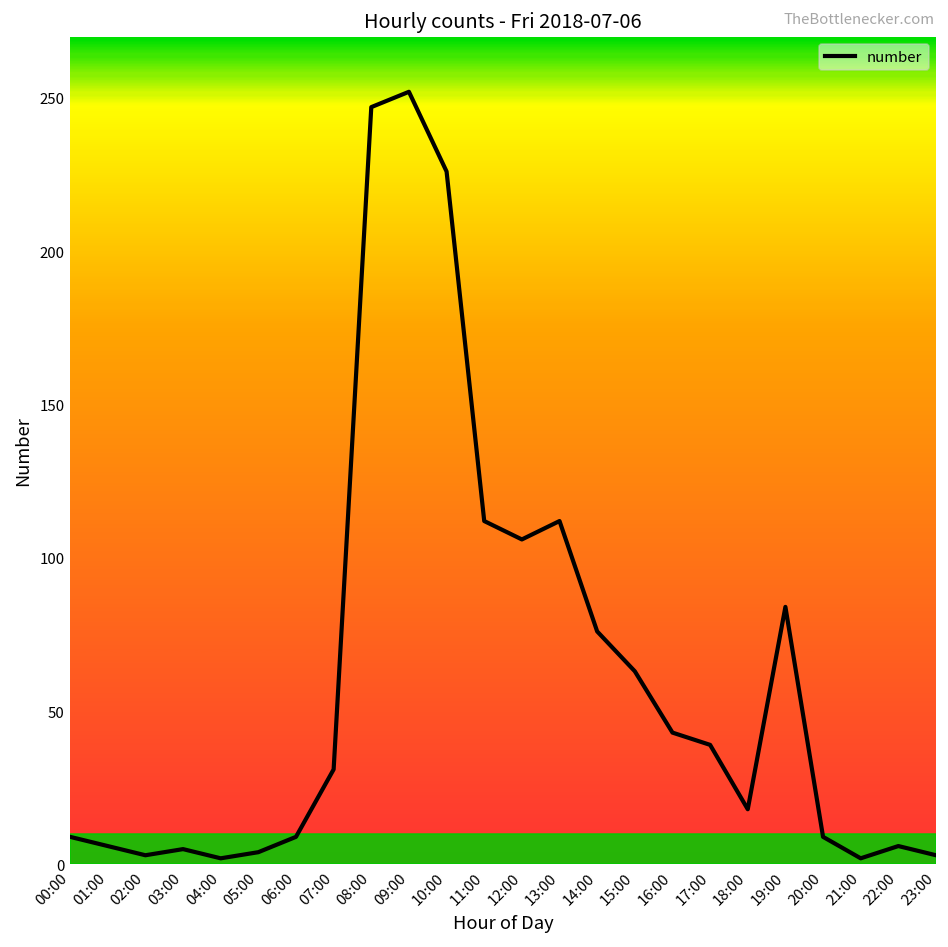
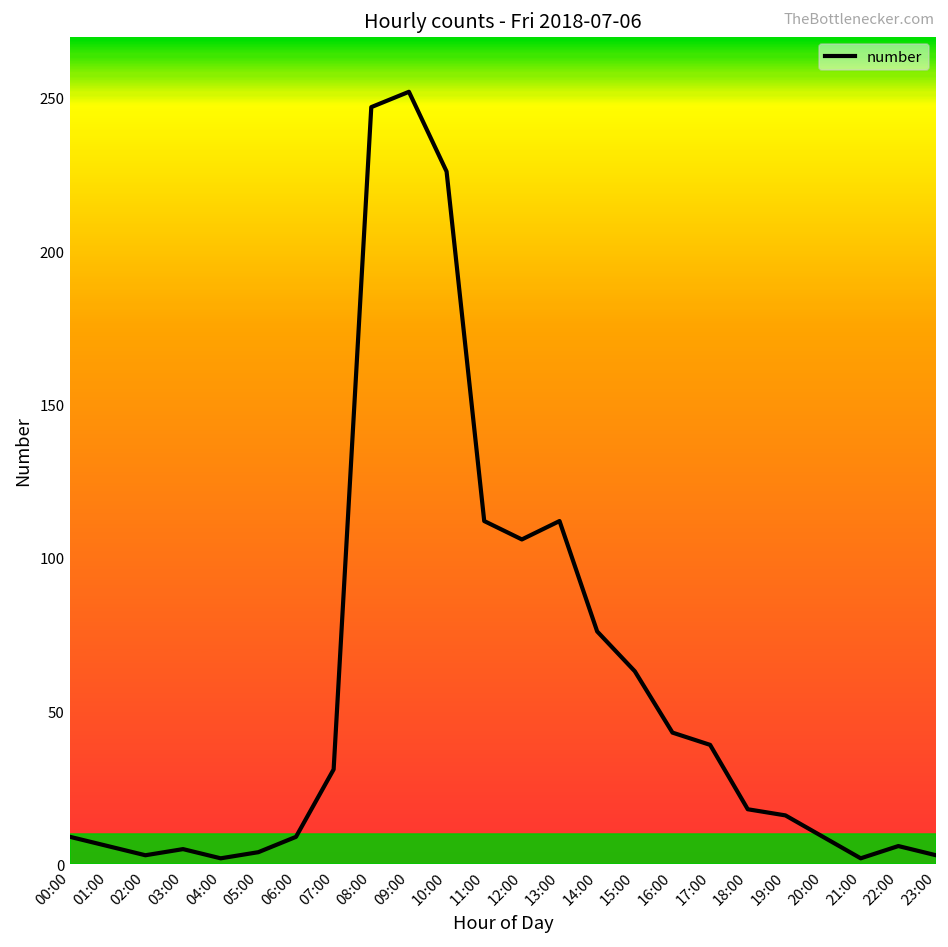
19:00: 84 -> 16
